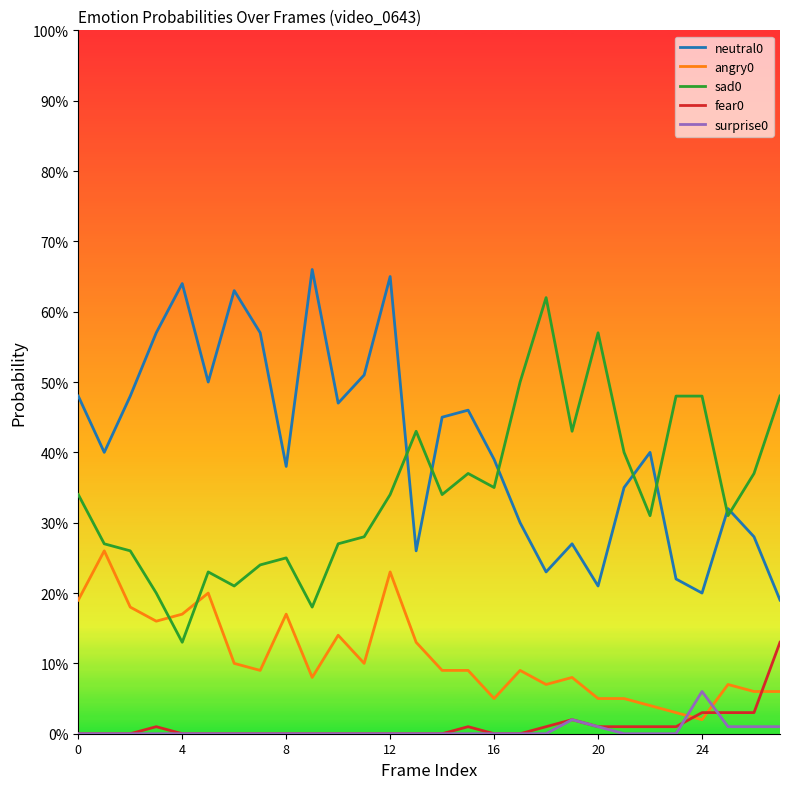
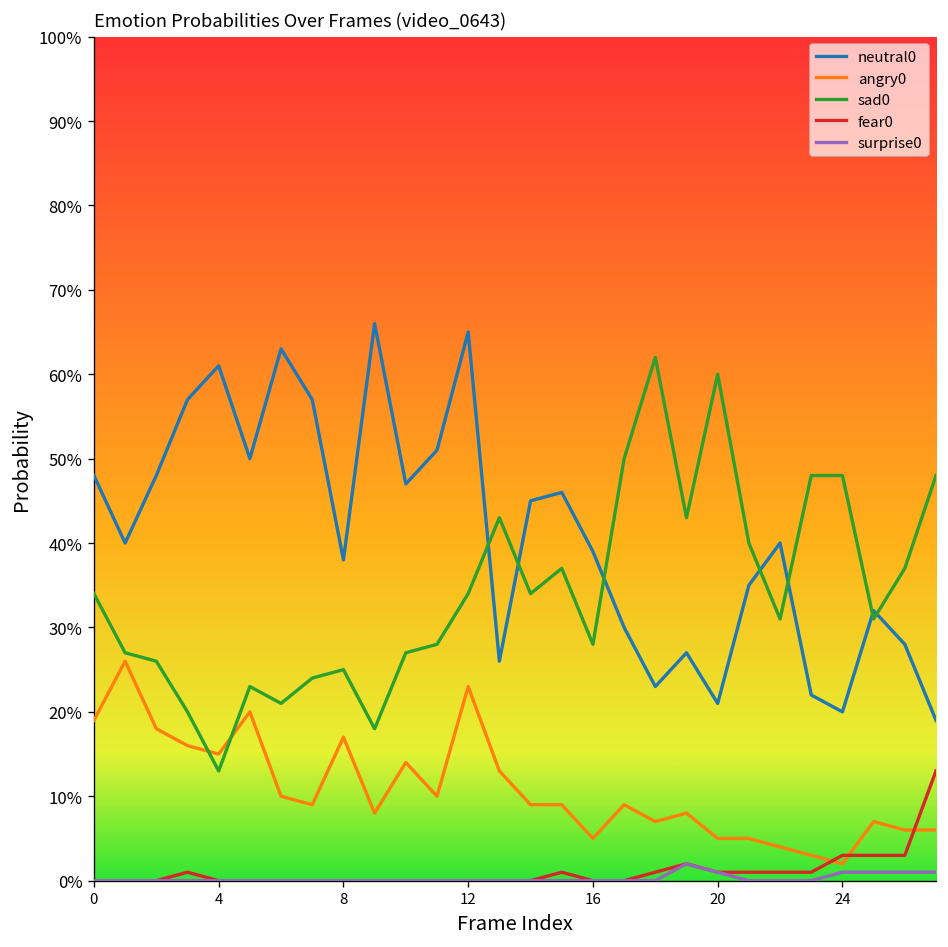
neutral0, 4: 64% -> 61%
angry0, 4: 17% -> 15%
sad0, 16: 35% -> 28%
sad0, 20: 57% -> 60%
surprise0, 24: 6% -> 1%
